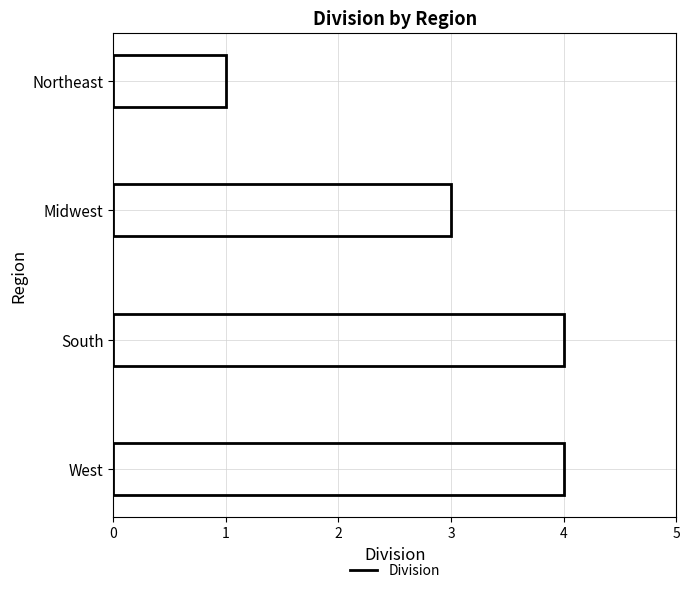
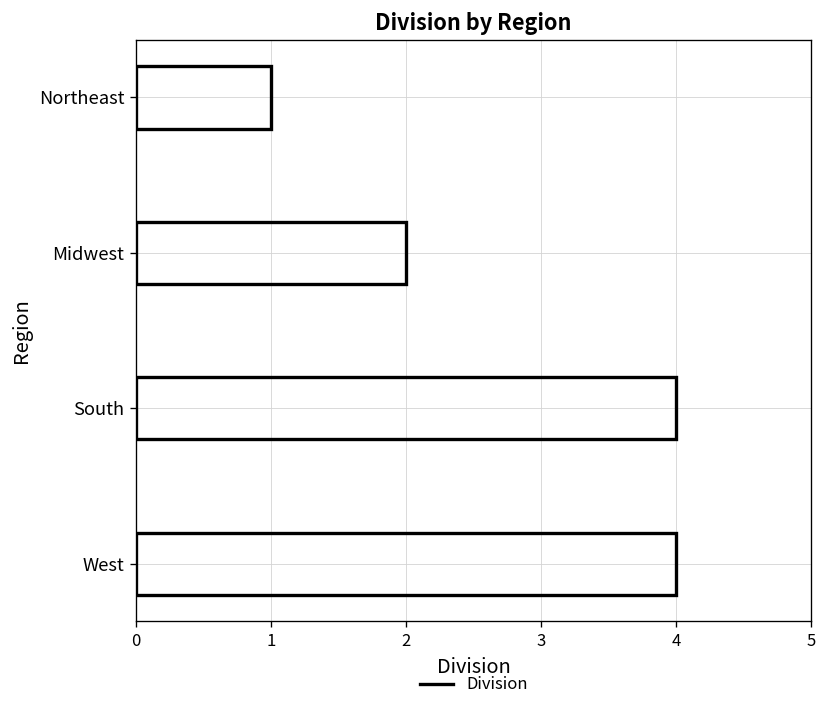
Midwest: 3 -> 2
